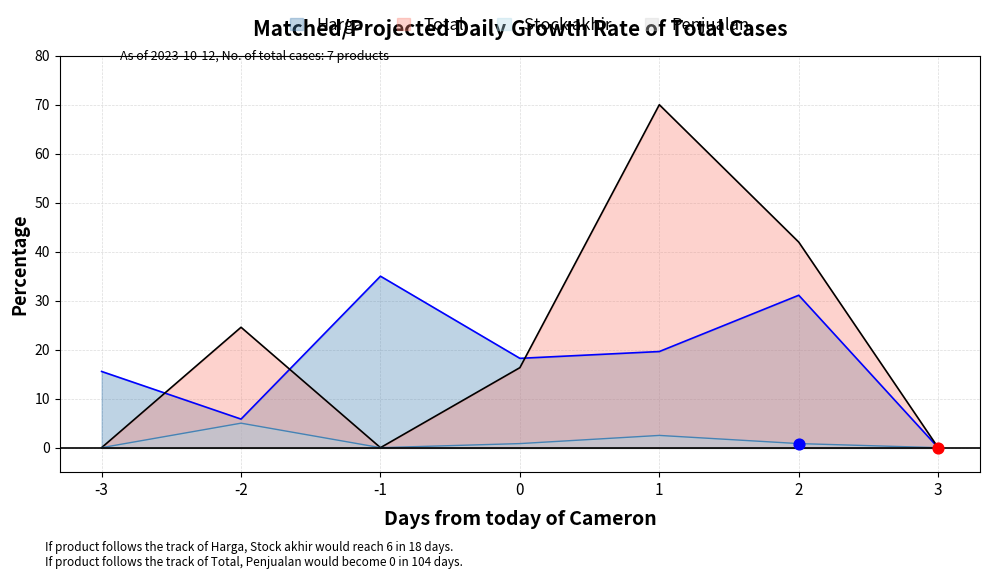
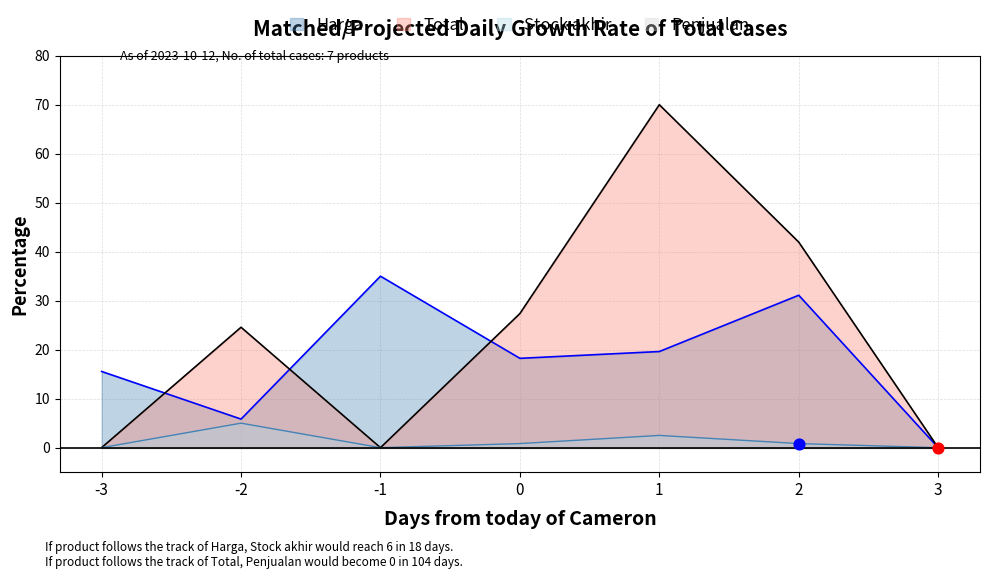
Total, 0: 16 -> 27
